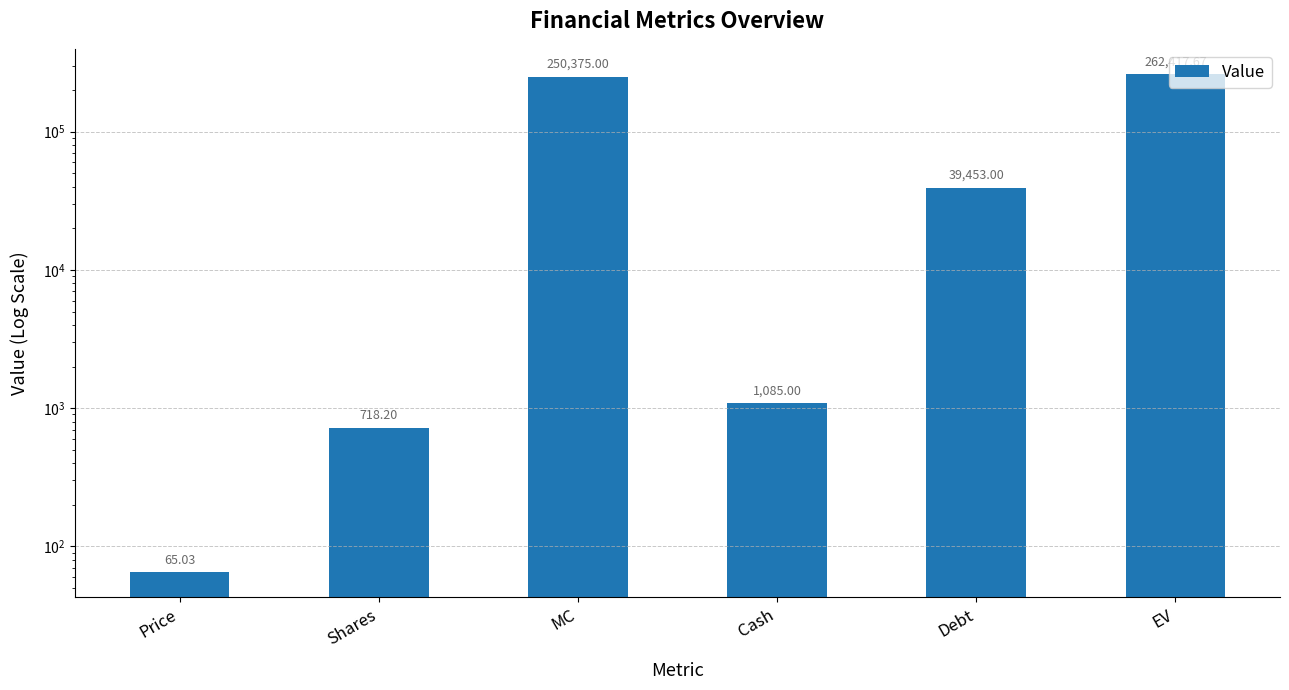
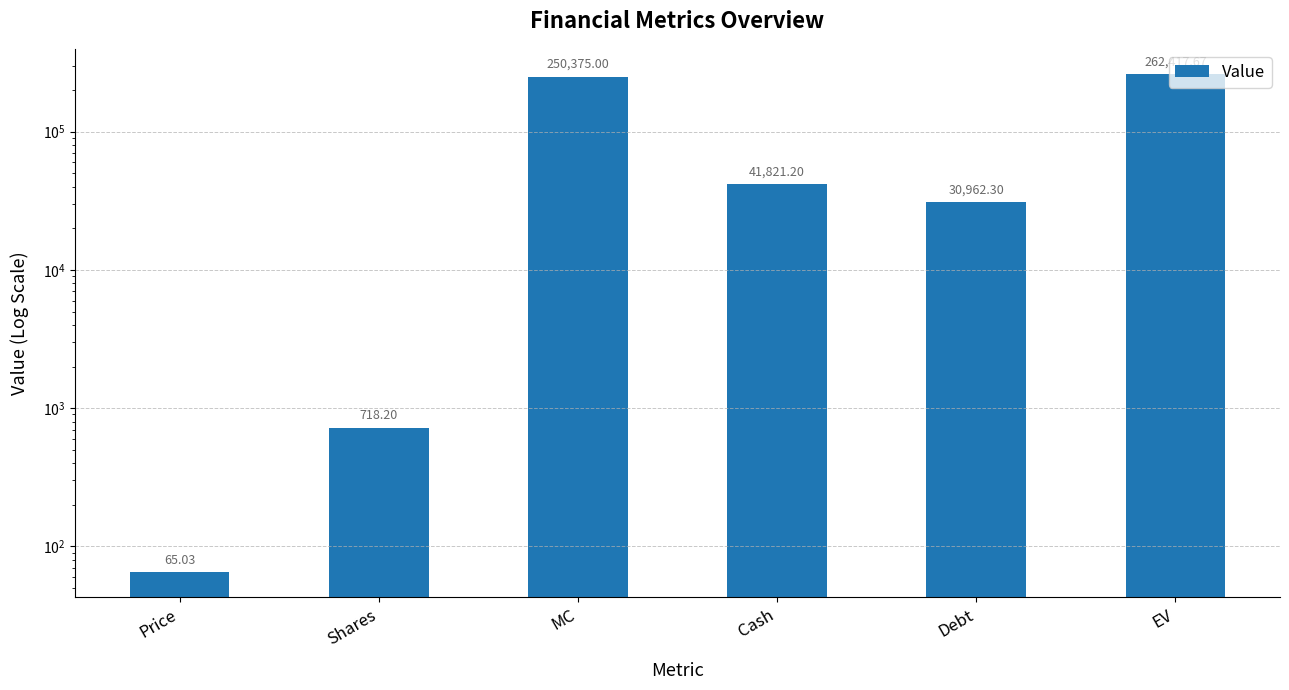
Cash: 1,085.00 -> 41,821.20
Debt: 39,453.00 -> 30,962.30
